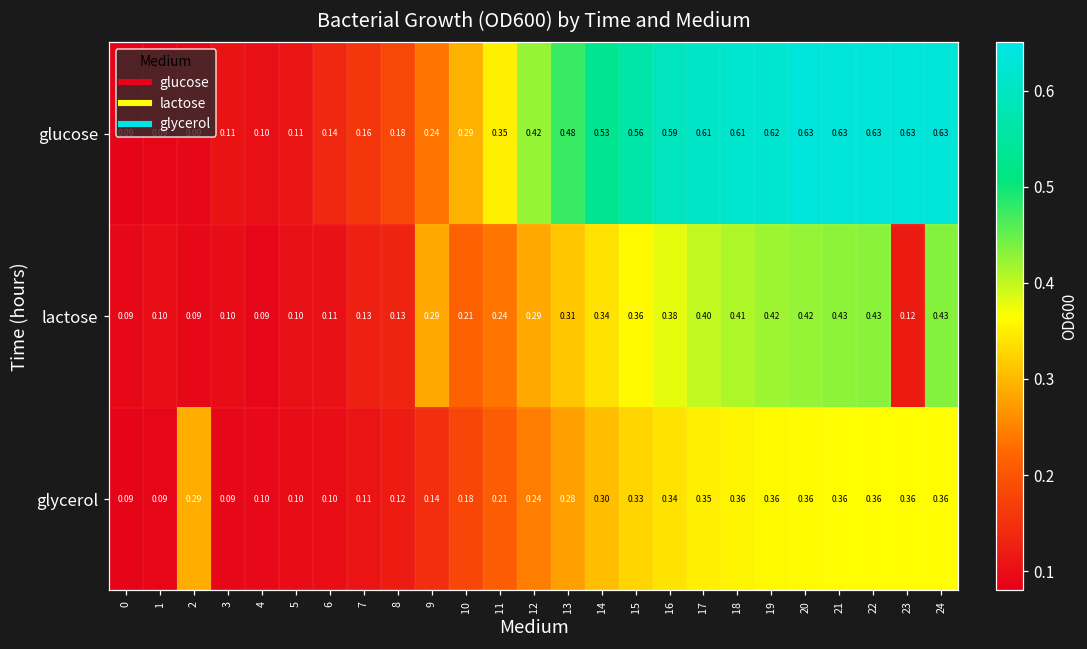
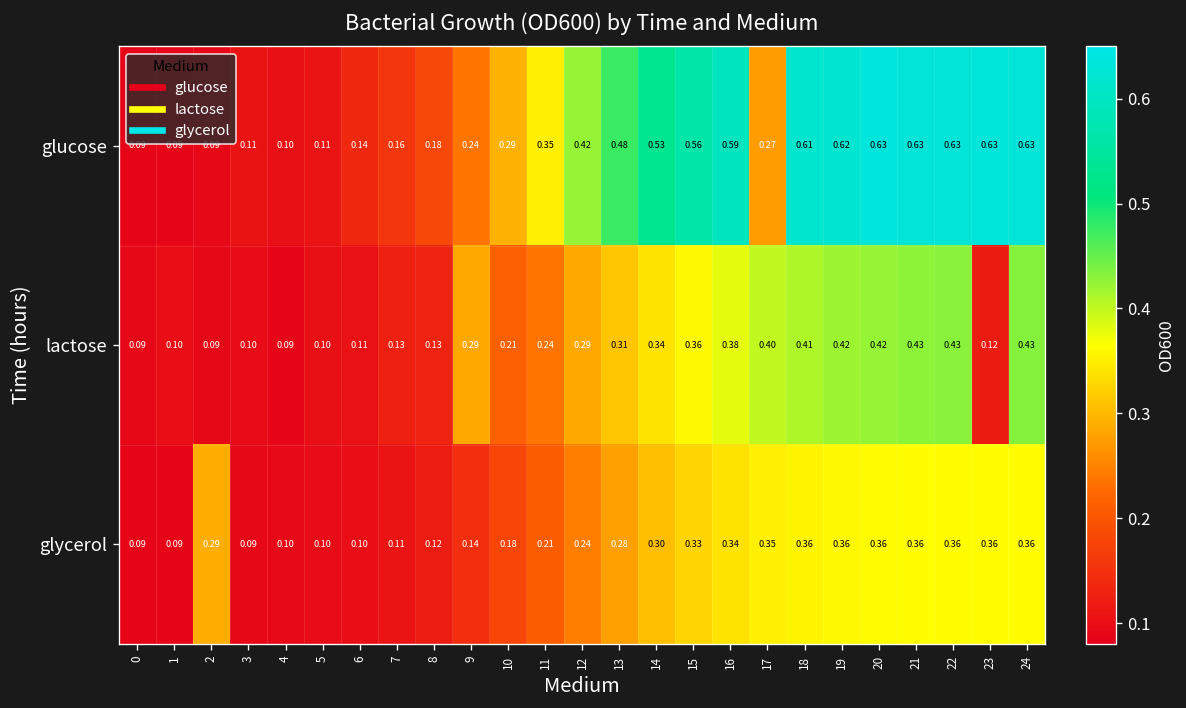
glucose, 17: 0.61 -> 0.27
